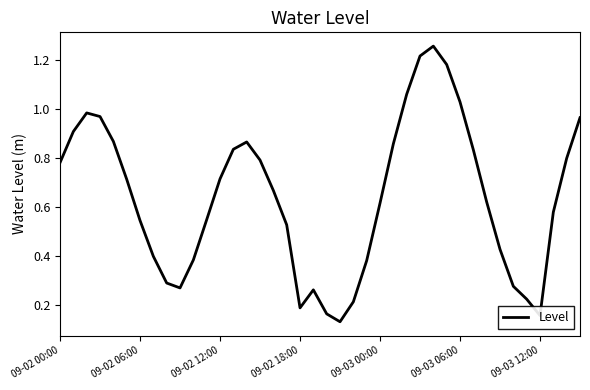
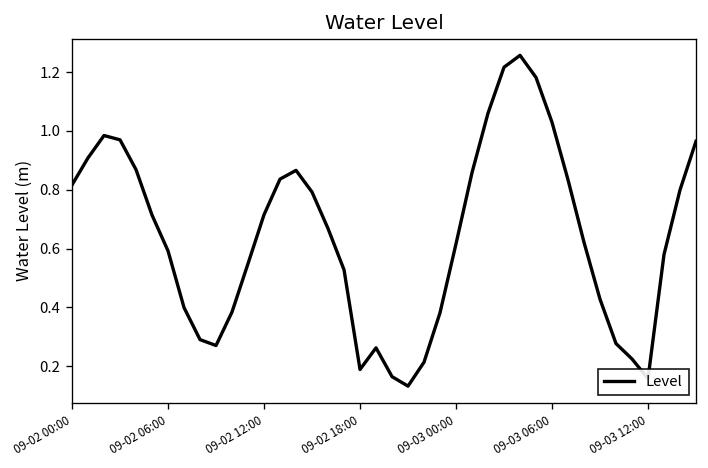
09-02 00:00: 0.78 -> 0.82
09-02 06:00: 0.55 -> 0.59
